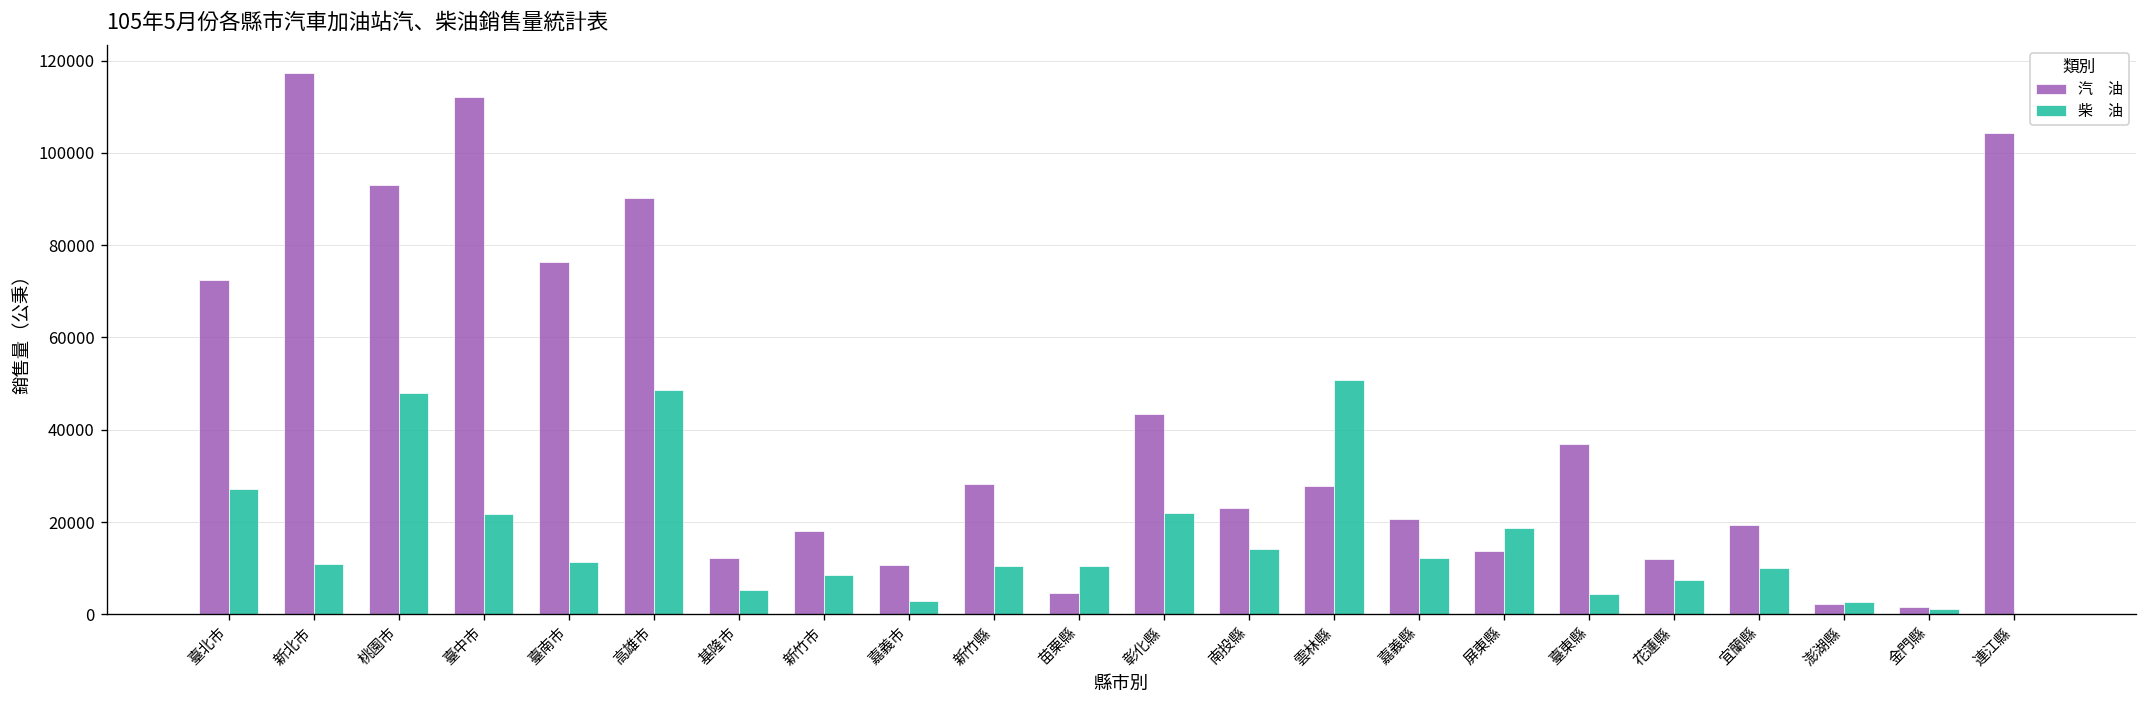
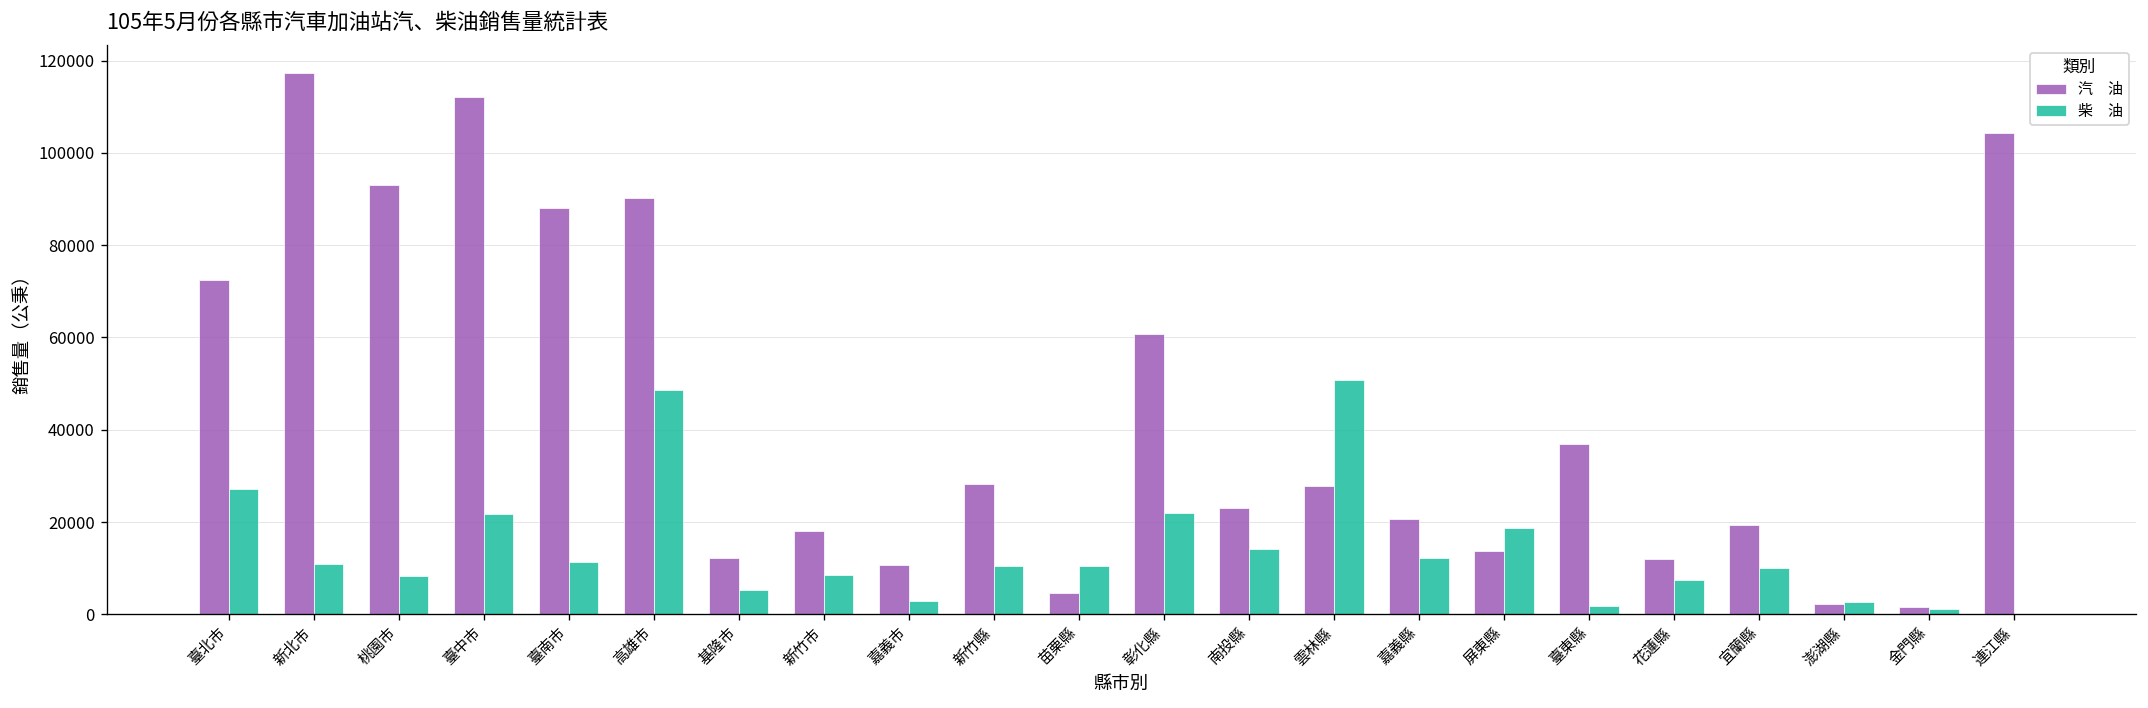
柴 油, 桃園市: 48000 -> 8000
汽 油, 臺南市: 76000 -> 88000
汽 油, 彰化縣: 43000 -> 61000
柴 油, 臺東縣: 4000 -> 2000
